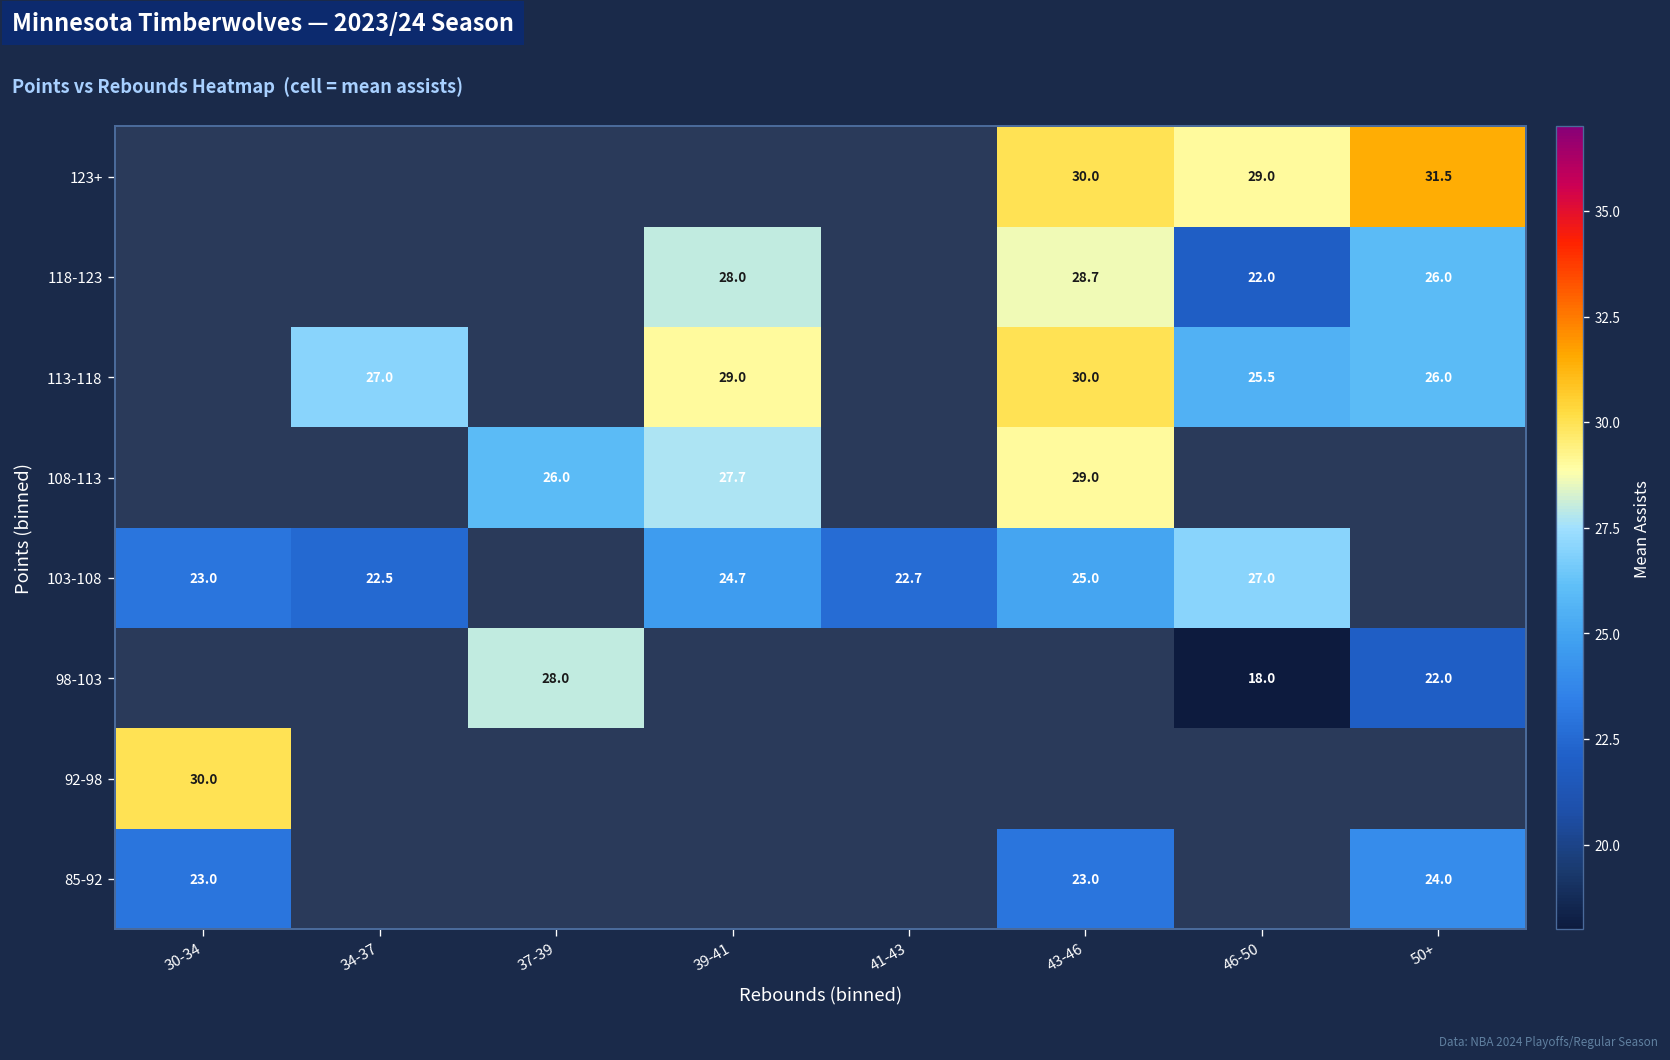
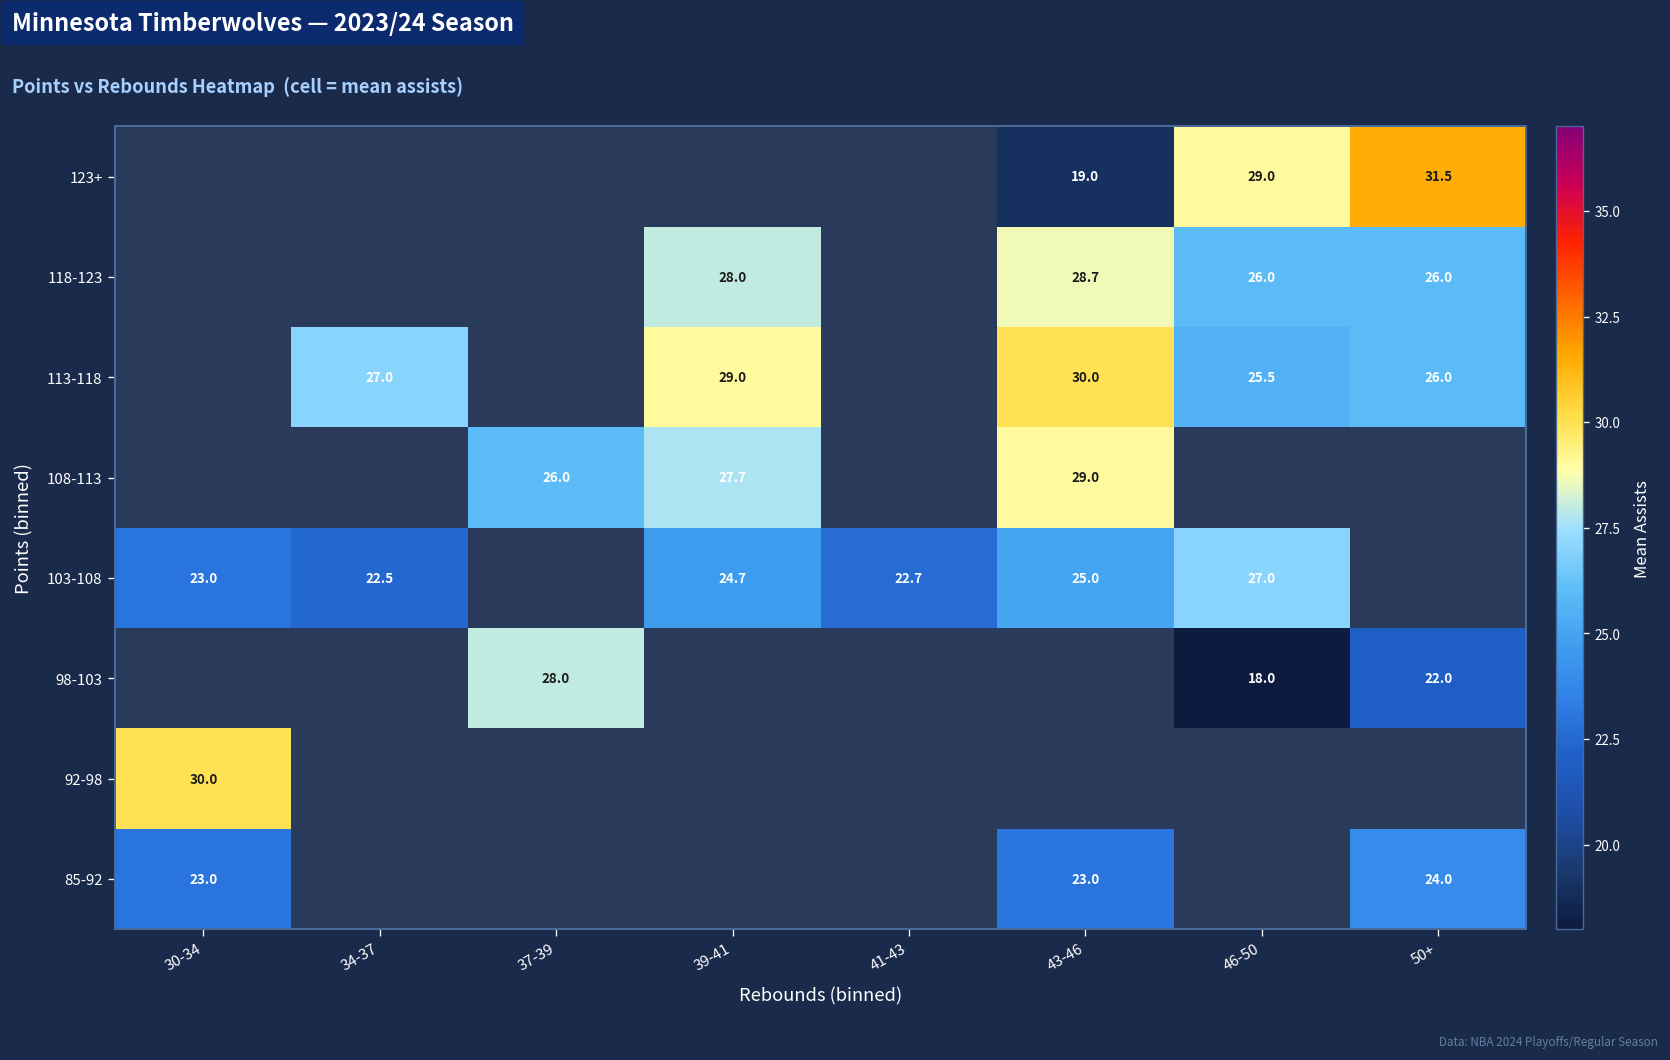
123+, 43-46: 30.0 -> 19.0
118-123, 46-50: 22.0 -> 26.0
